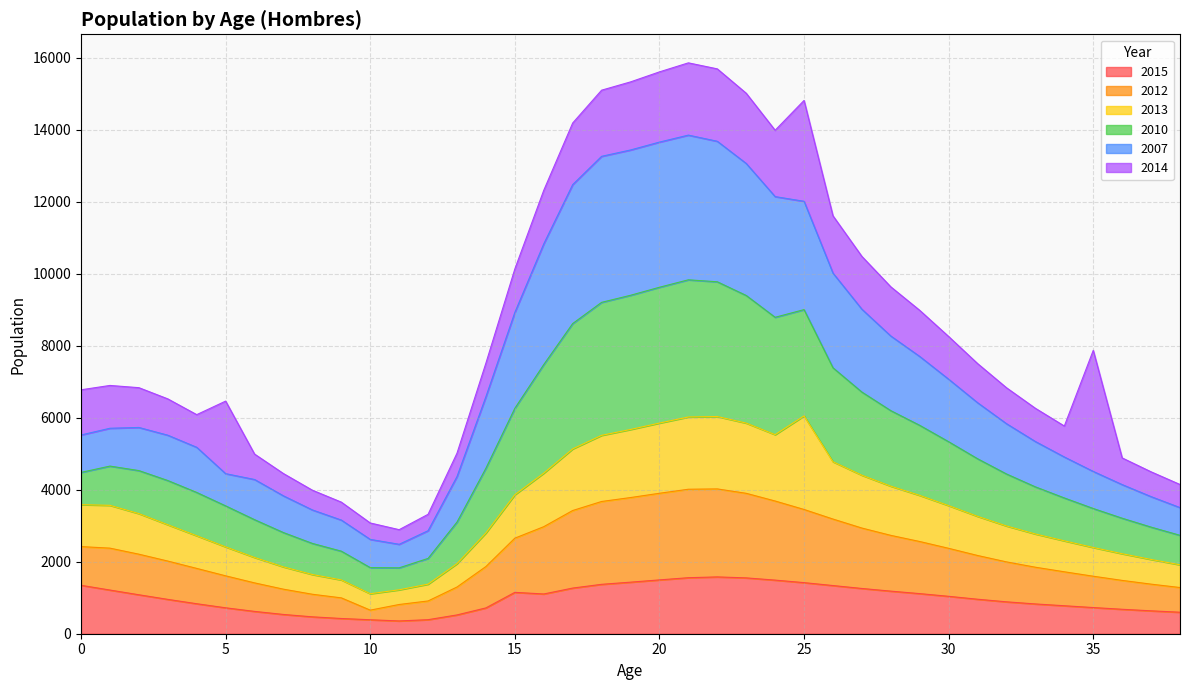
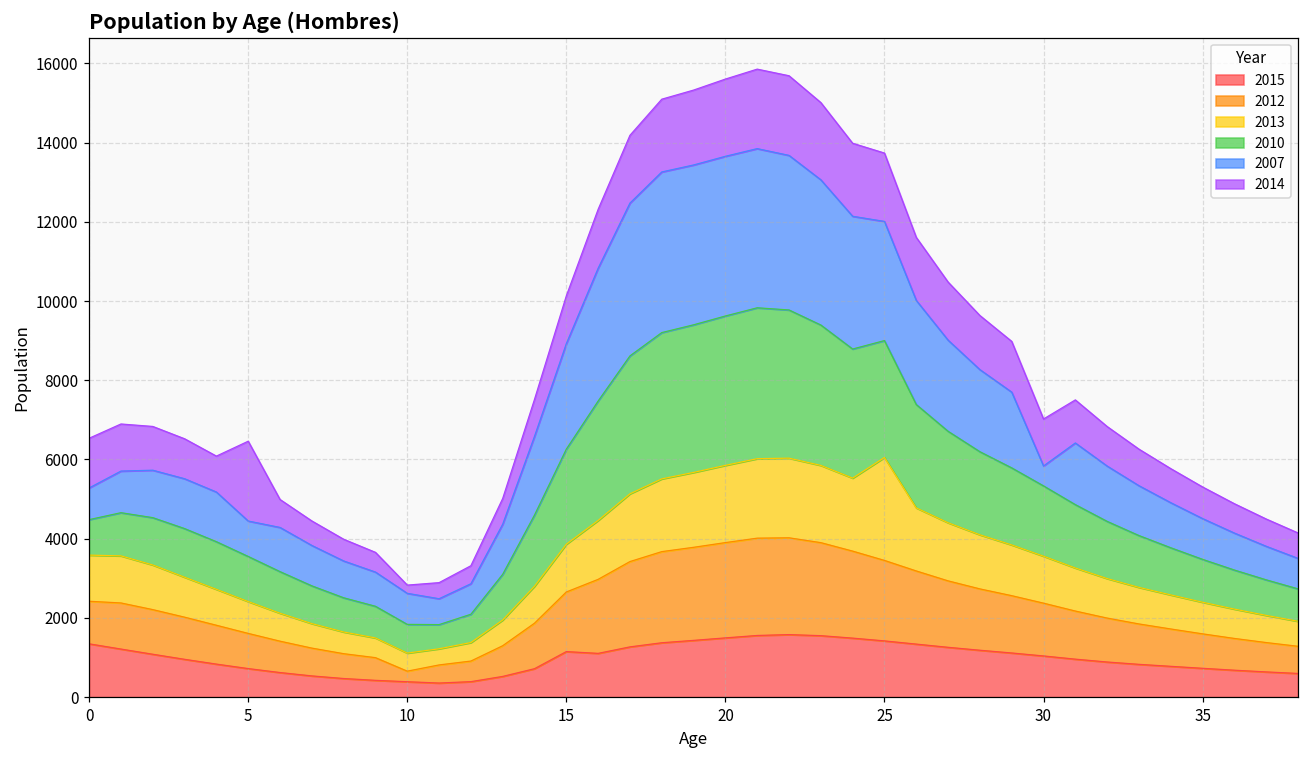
2007, 0: 1000 -> 800
2014, 10: 500 -> 200
2014, 25: 2800 -> 1700
2007, 30: 1700 -> 500
2014, 35: 3400 -> 800
